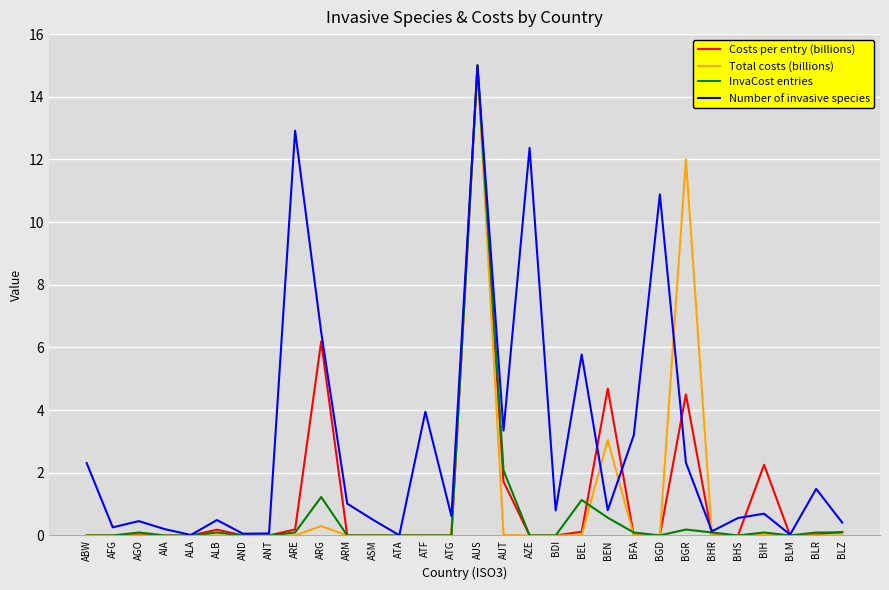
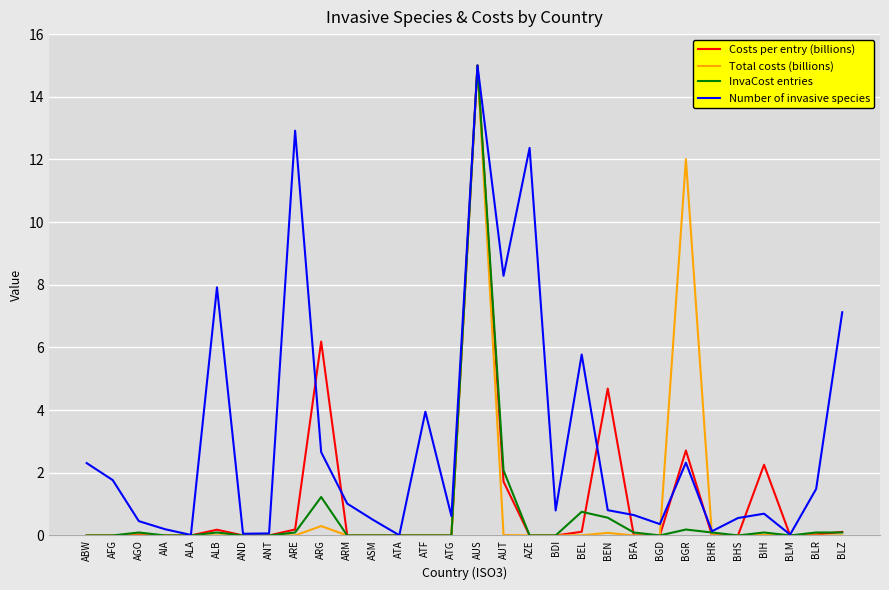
Number of invasive species, AFG: 0.3 -> 1.8
Number of invasive species, ALB: 0.5 -> 7.9
Number of invasive species, ARG: 6.5 -> 2.7
Number of invasive species, AUT: 3.3 -> 8.3
InvaCost entries, BEL: 1.1 -> 0.8
Total costs (billions), BEN: 3.0 -> 0.1
Number of invasive species, BFA: 3.2 -> 0.7
Number of invasive species, BGD: 10.9 -> 0.4
Costs per entry (billions), BGR: 4.5 -> 2.7
Number of invasive species, BLZ: 0.4 -> 7.1
